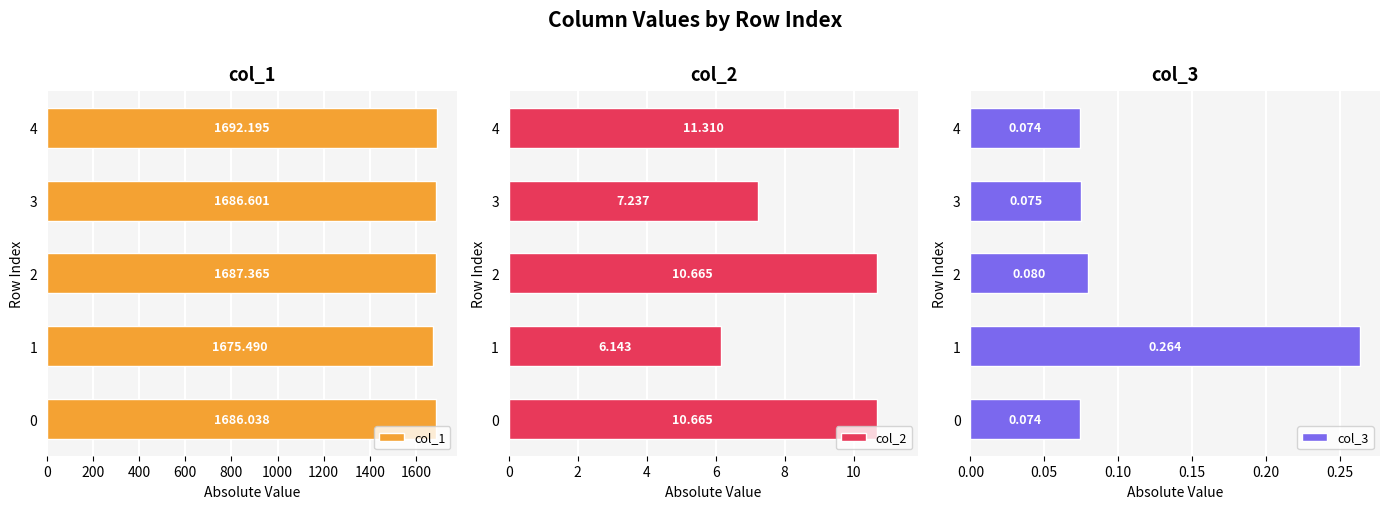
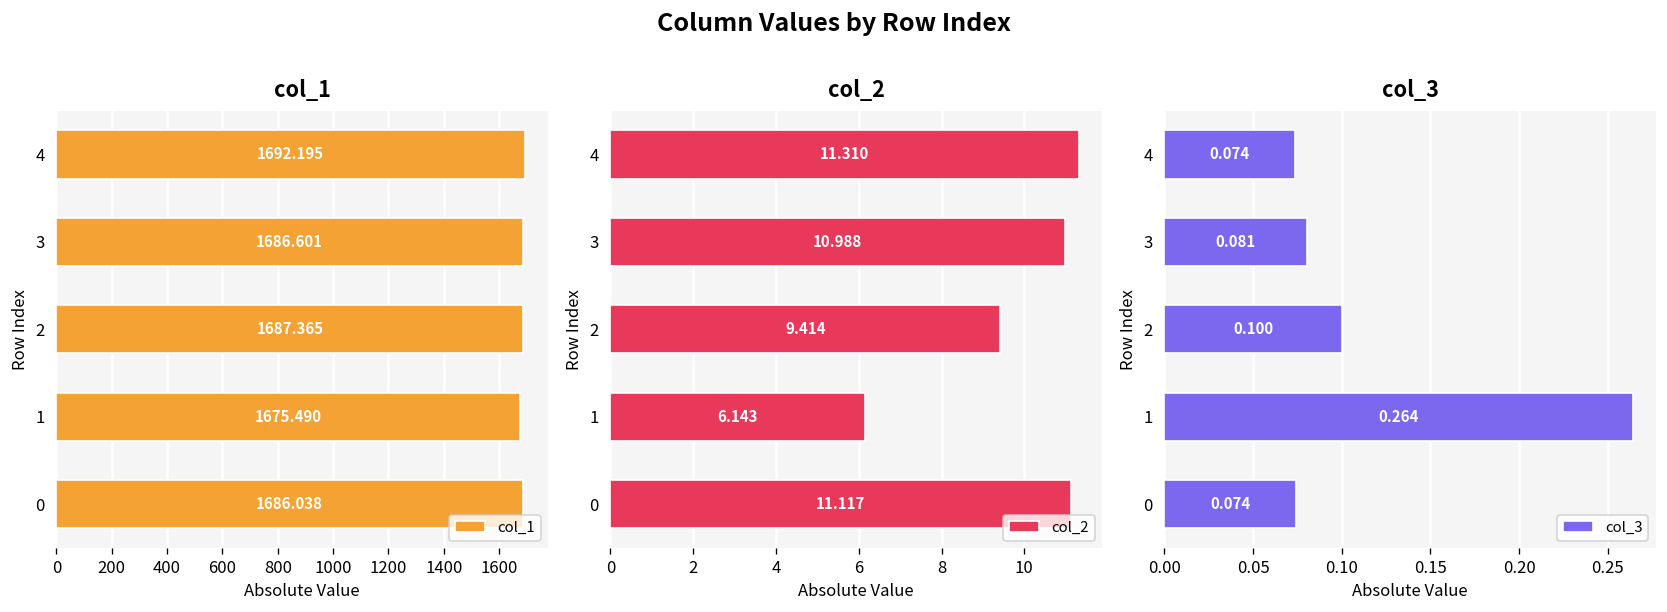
col_2, 3: 7.237 -> 10.988
col_2, 2: 10.665 -> 9.414
col_2, 0: 10.665 -> 11.117
col_3, 3: 0.075 -> 0.081
col_3, 2: 0.080 -> 0.100
